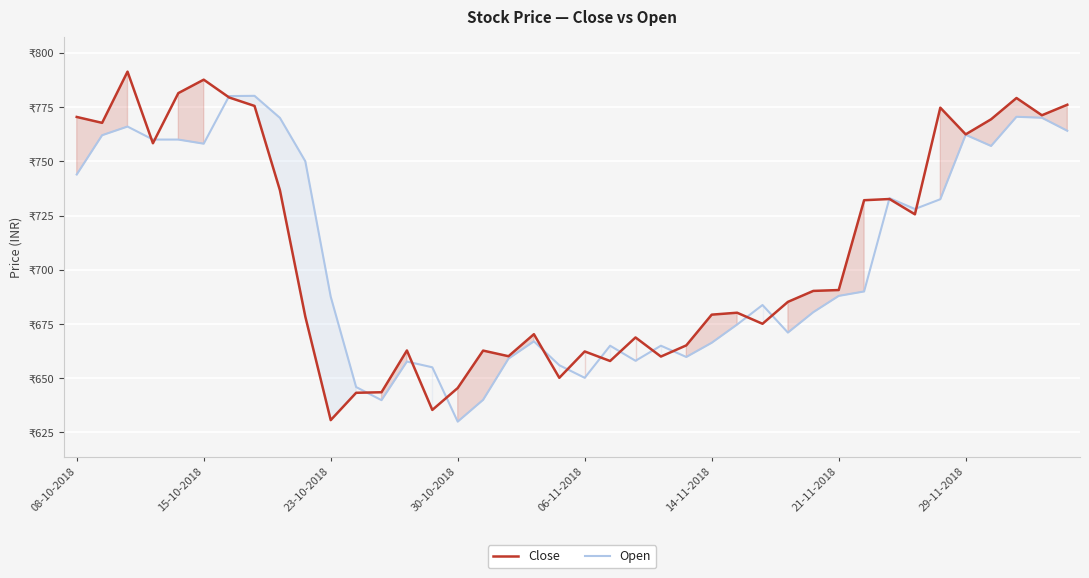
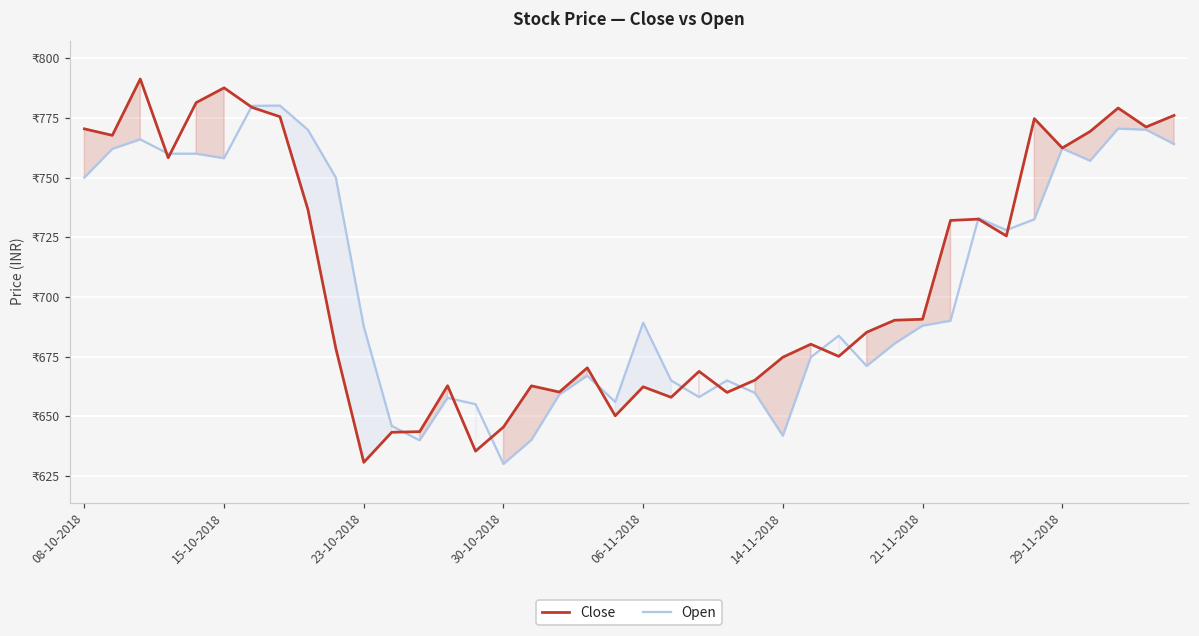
Open, 08-10-2018: ₹744 -> ₹750
Open, 06-11-2018: ₹650 -> ₹689
Close, 14-11-2018: ₹679 -> ₹675
Open, 14-11-2018: ₹666 -> ₹642
